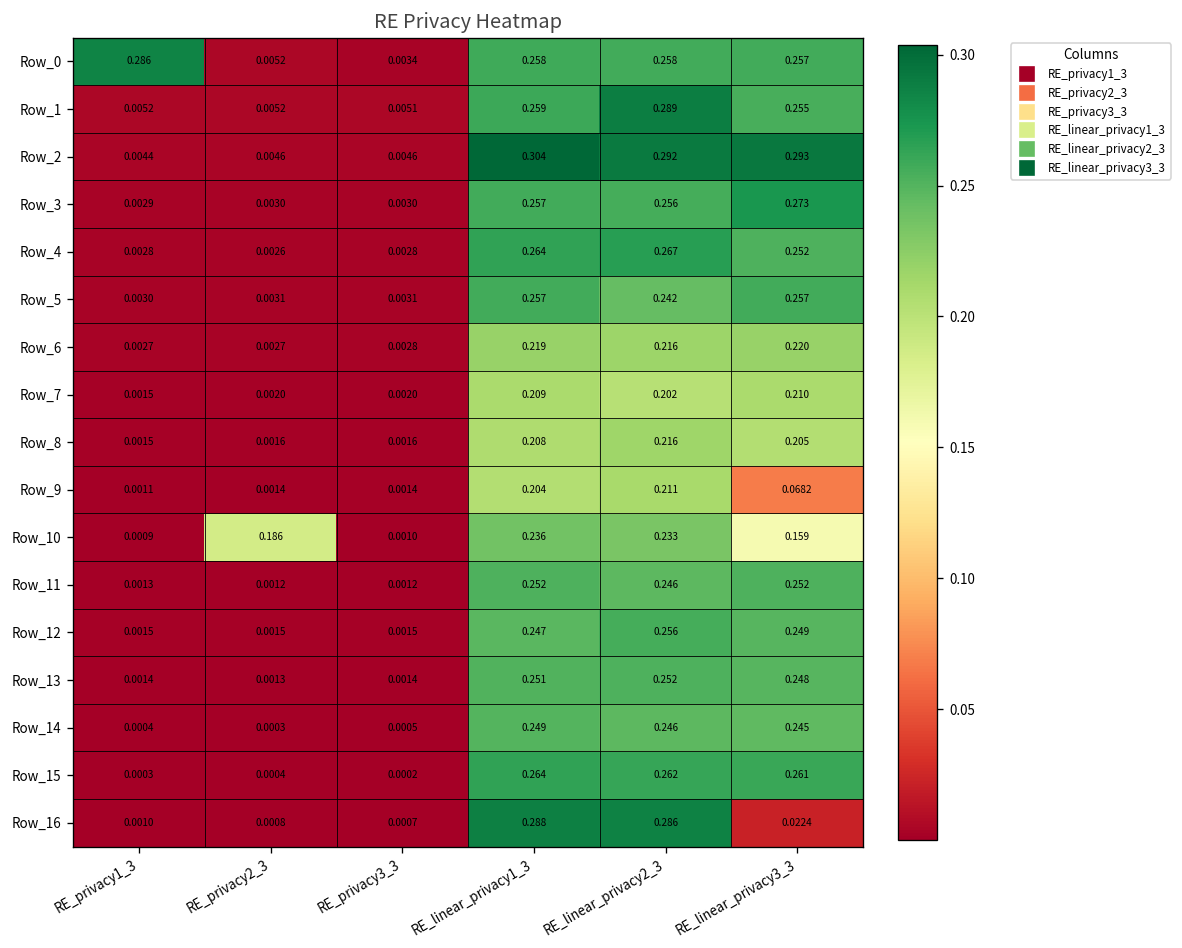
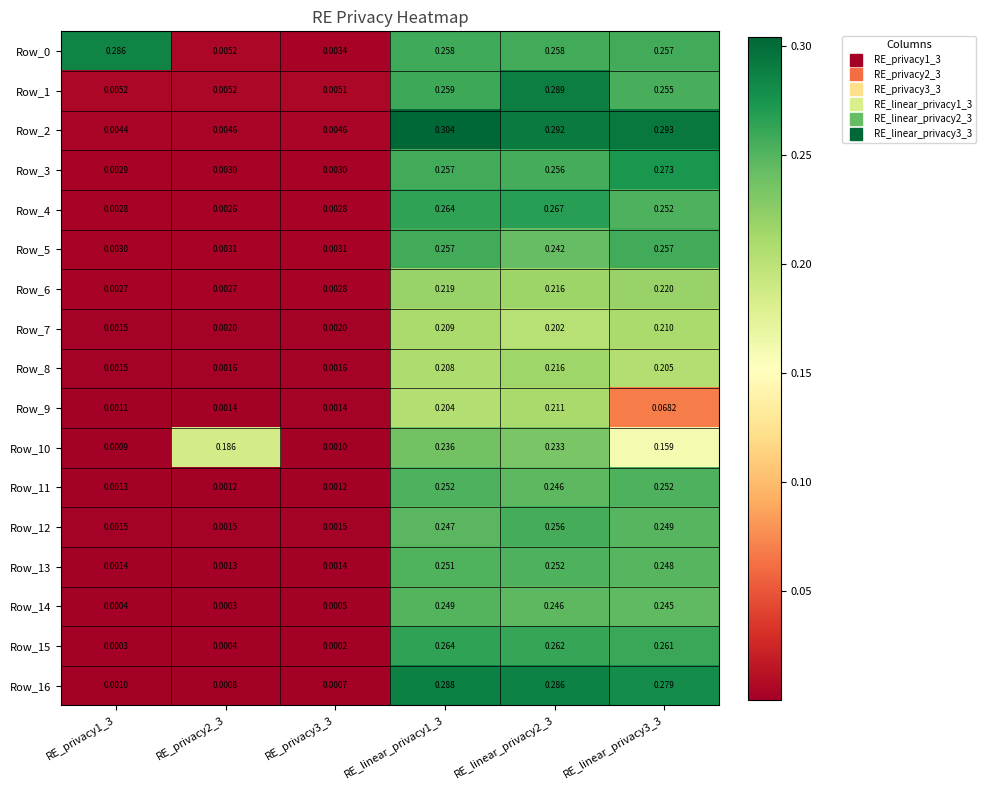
Row_16, RE_linear_privacy3_3: 0.0224 -> 0.279
